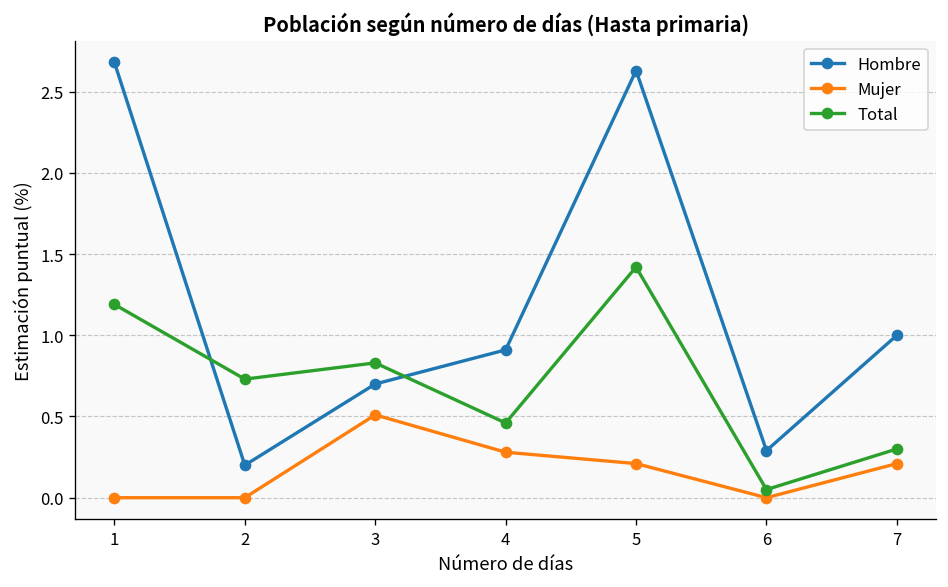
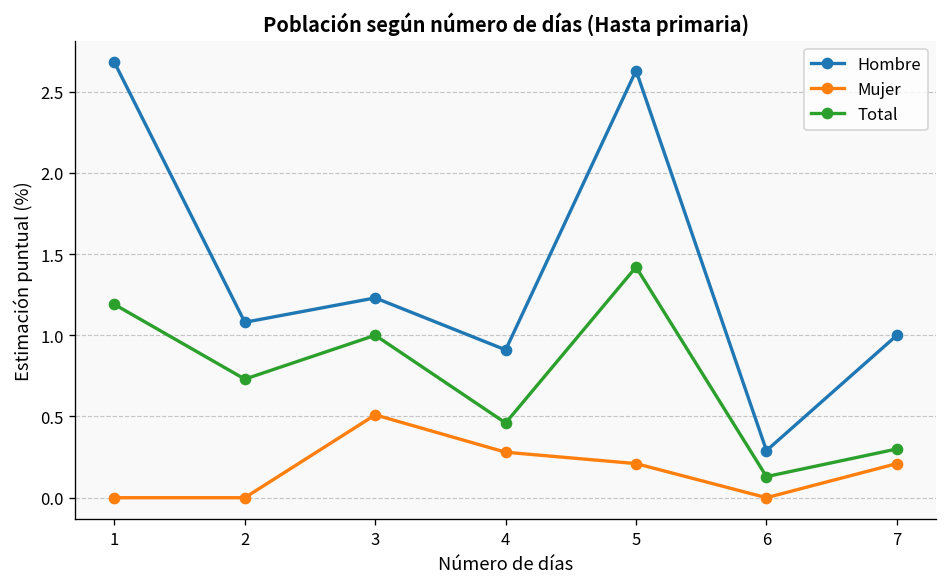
Hombre, 2: 0.20 -> 1.08
Hombre, 3: 0.70 -> 1.23
Total, 3: 0.83 -> 1.00
Total, 6: 0.05 -> 0.13
